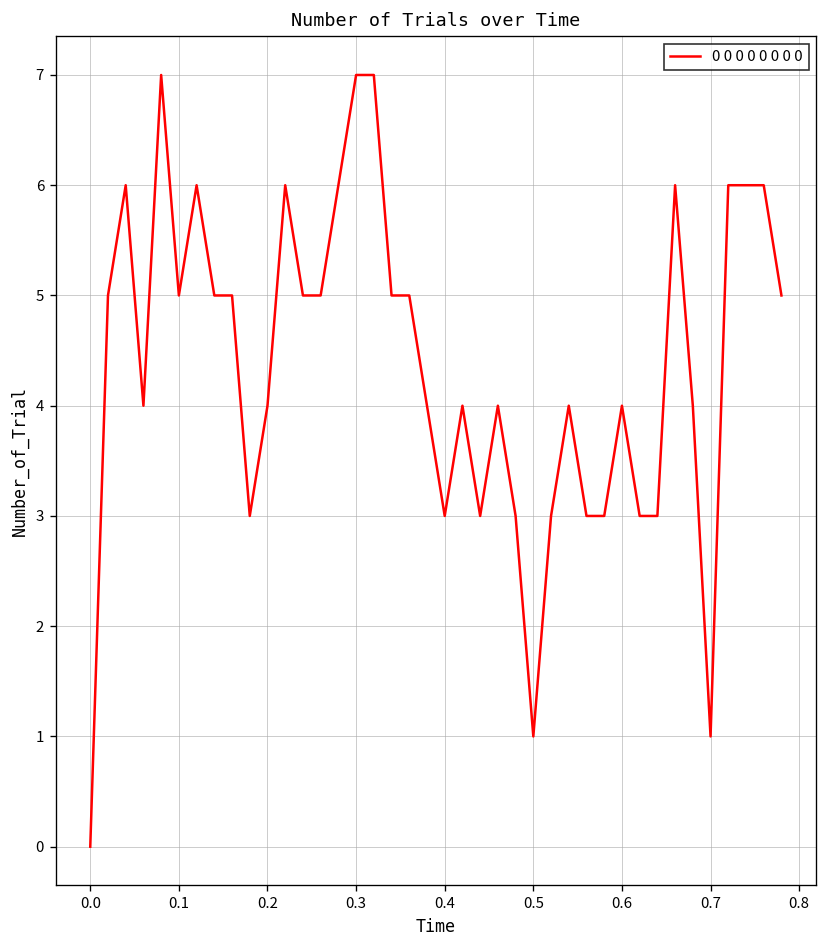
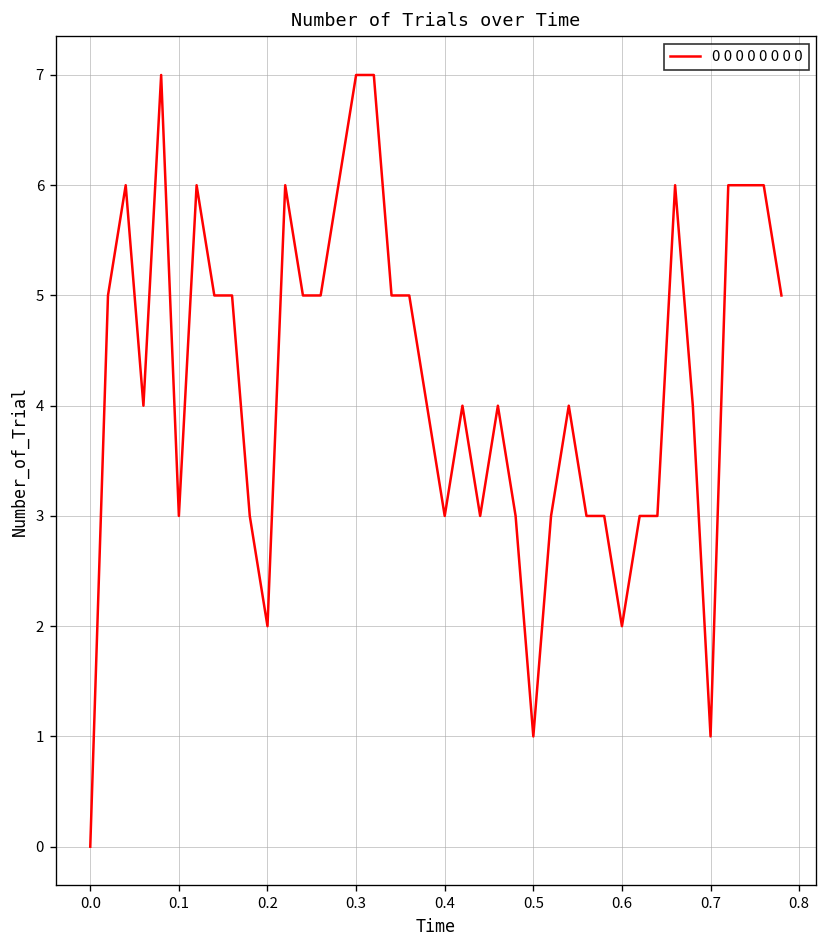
0.1: 5 -> 3
0.2: 4 -> 2
0.6: 4 -> 2
